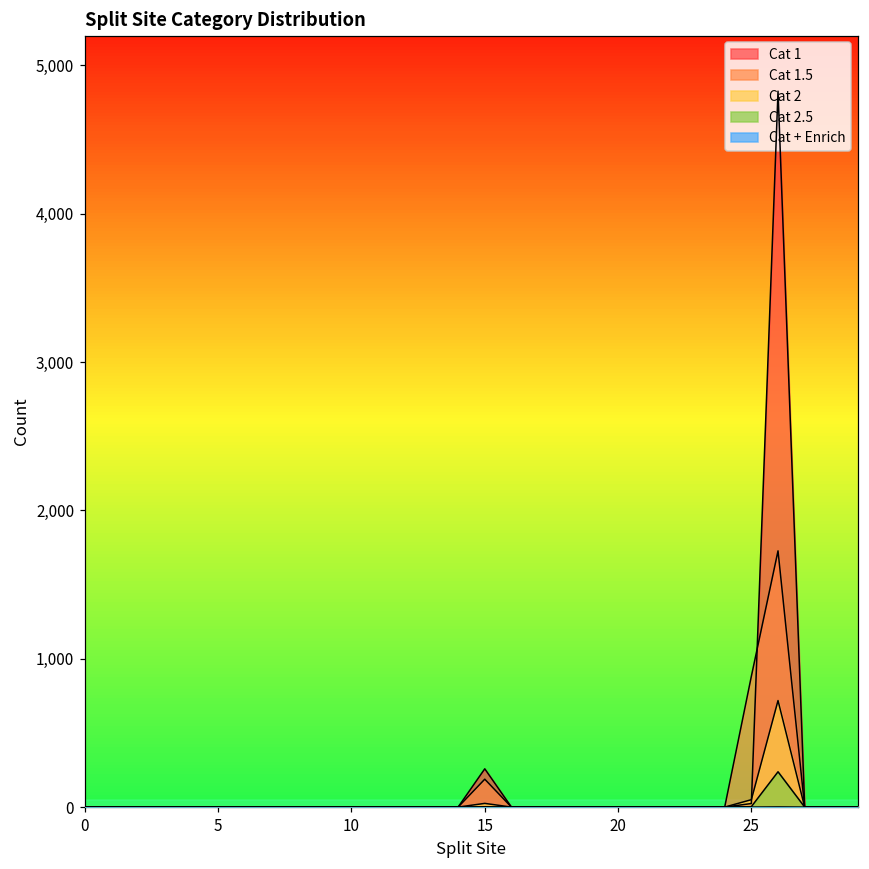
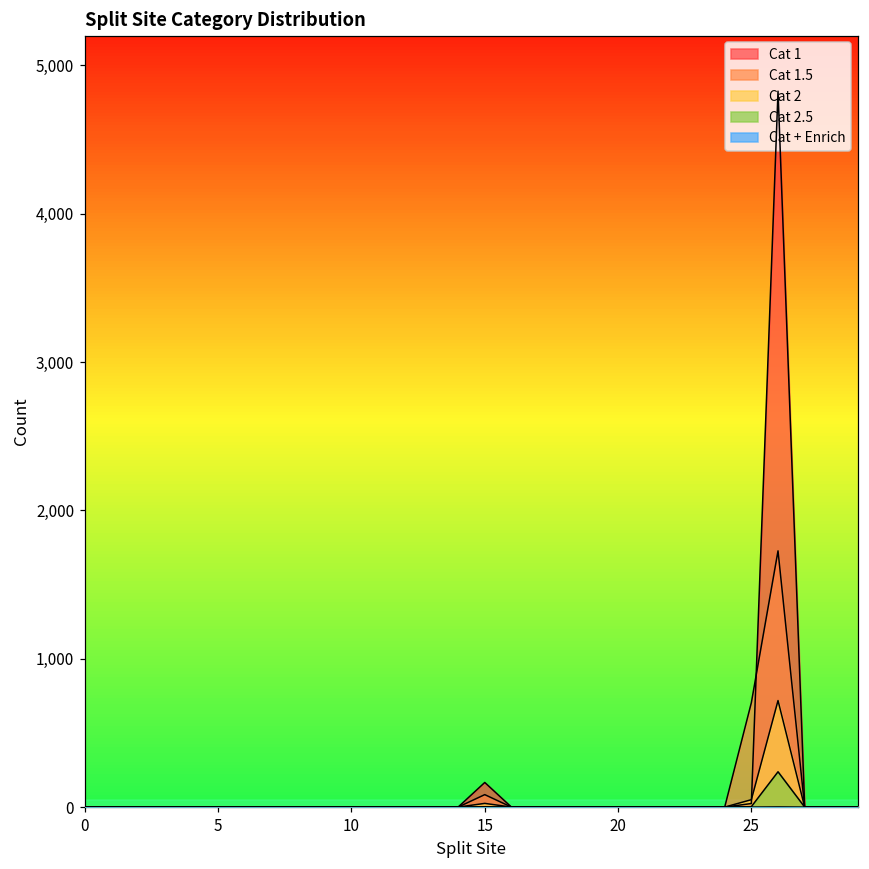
Cat 1, 15: 260 -> 170
Cat 1.5, 15: 190 -> 80
Cat 1.5, 25: 880 -> 700
